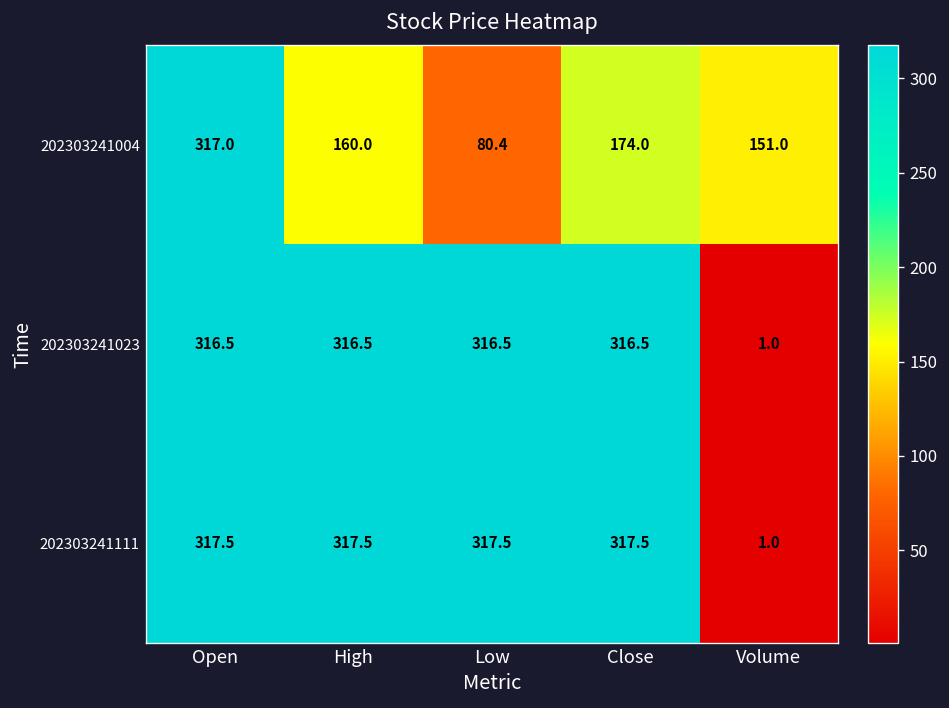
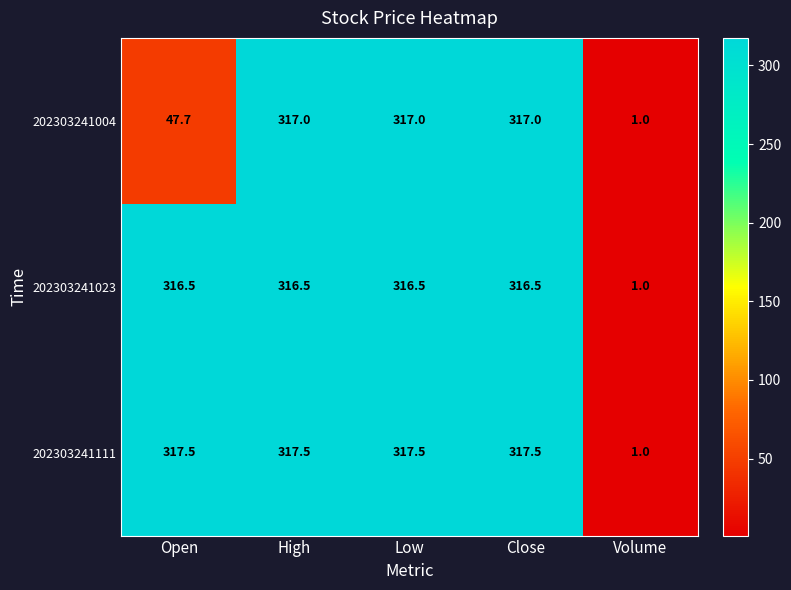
202303241004, Open: 317.0 -> 47.7
202303241004, High: 160.0 -> 317.0
202303241004, Low: 80.4 -> 317.0
202303241004, Close: 174.0 -> 317.0
202303241004, Volume: 151.0 -> 1.0
